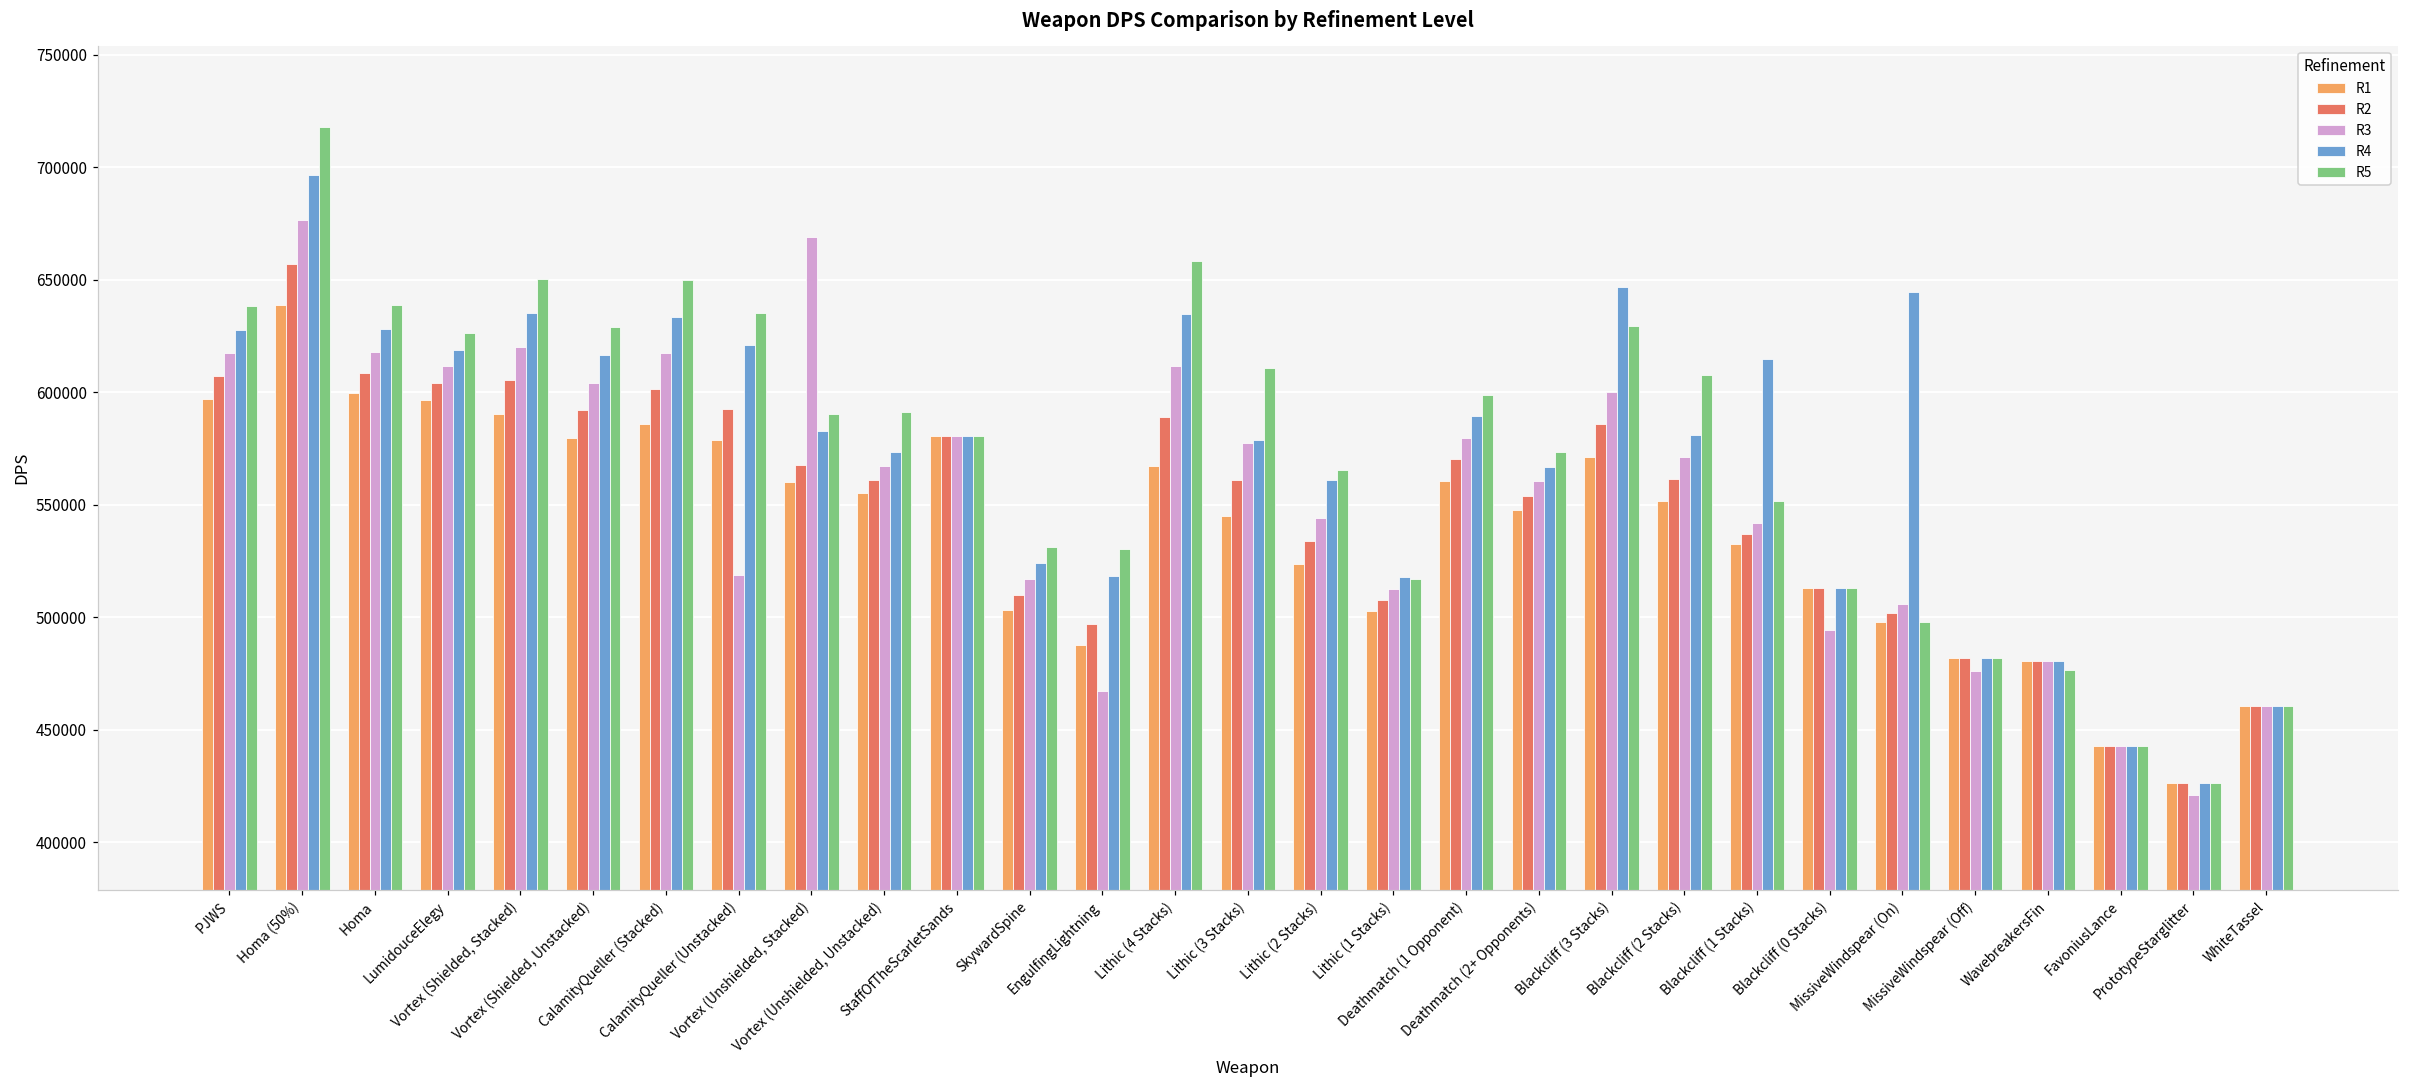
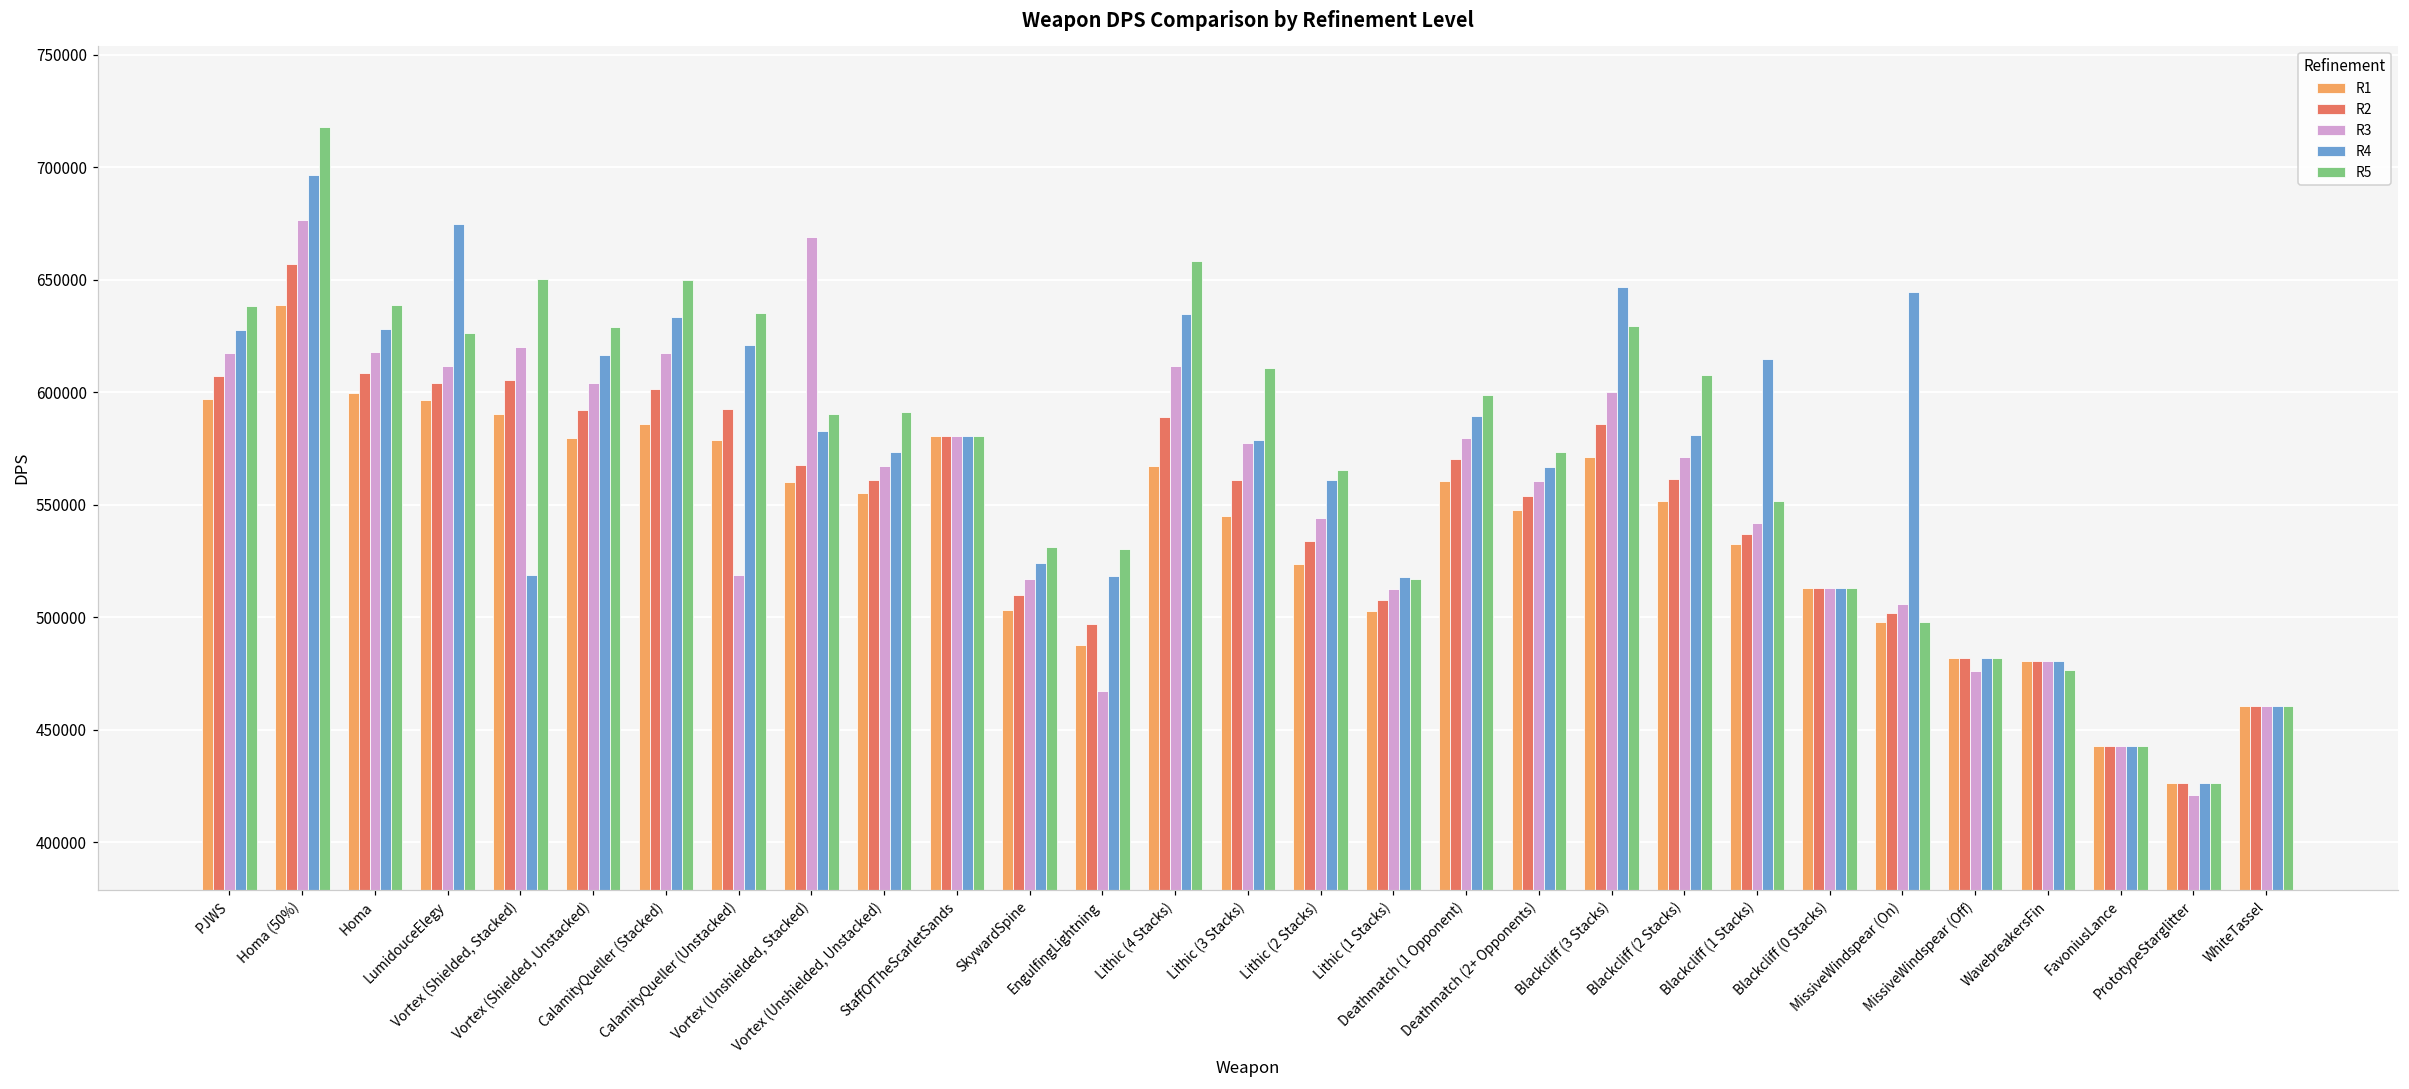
R4, LumidouceElegy: 619000 -> 675000
R4, Vortex (Shielded, Stacked): 635000 -> 519000
R3, Blackcliff (0 Stacks): 494000 -> 513000
